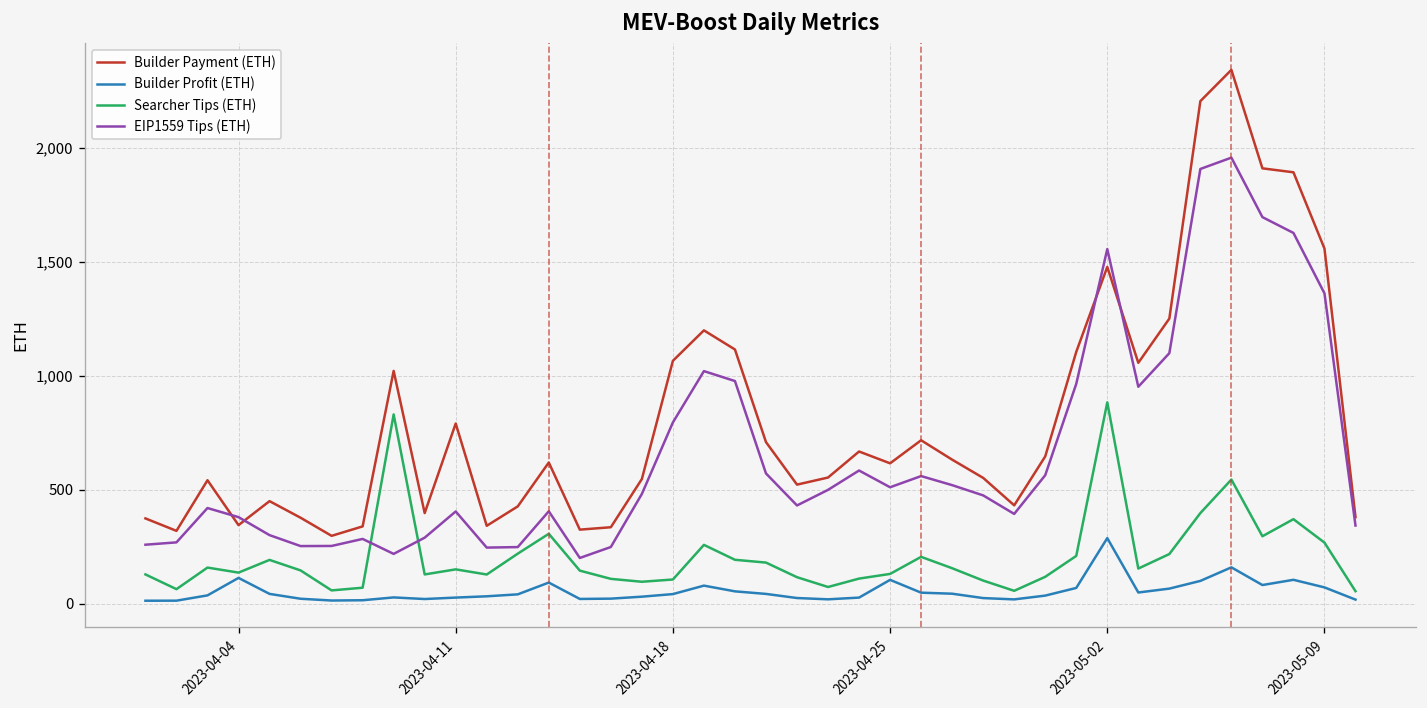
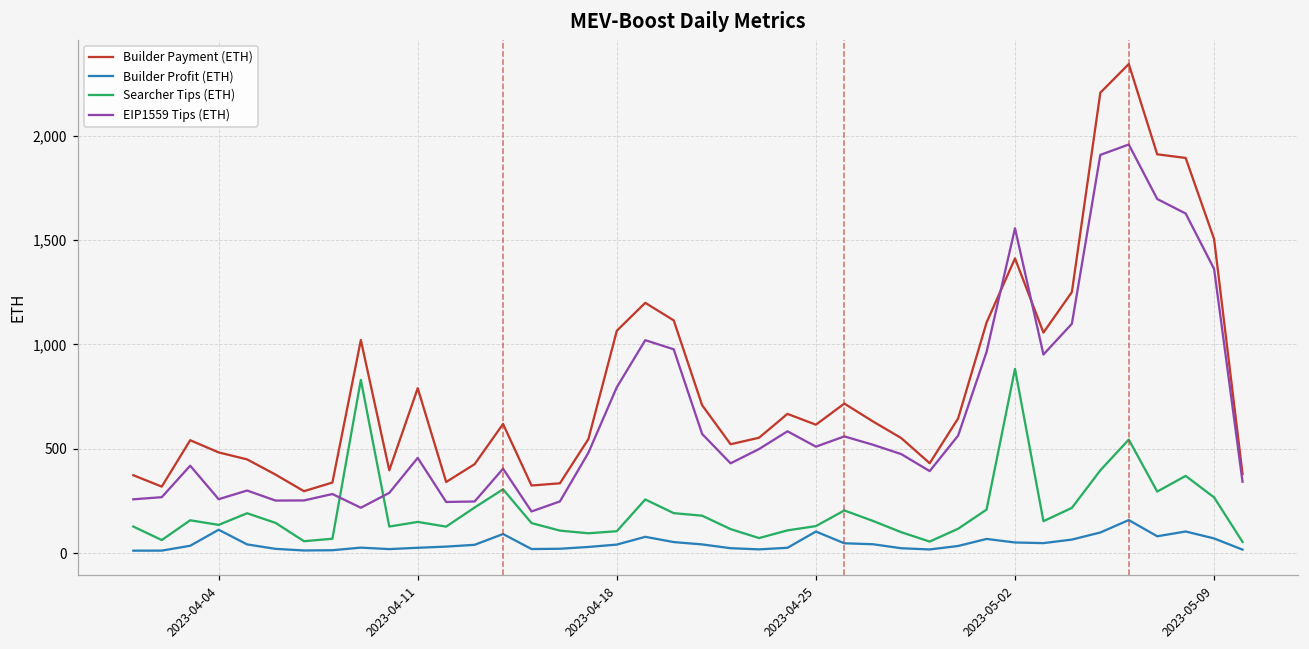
Builder Payment (ETH), 2023-04-04: 340 -> 480
EIP1559 Tips (ETH), 2023-04-04: 380 -> 260
EIP1559 Tips (ETH), 2023-04-11: 400 -> 460
Builder Payment (ETH), 2023-05-02: 1,480 -> 1,410
Builder Profit (ETH), 2023-05-02: 290 -> 50
Builder Payment (ETH), 2023-05-09: 1,560 -> 1,500
